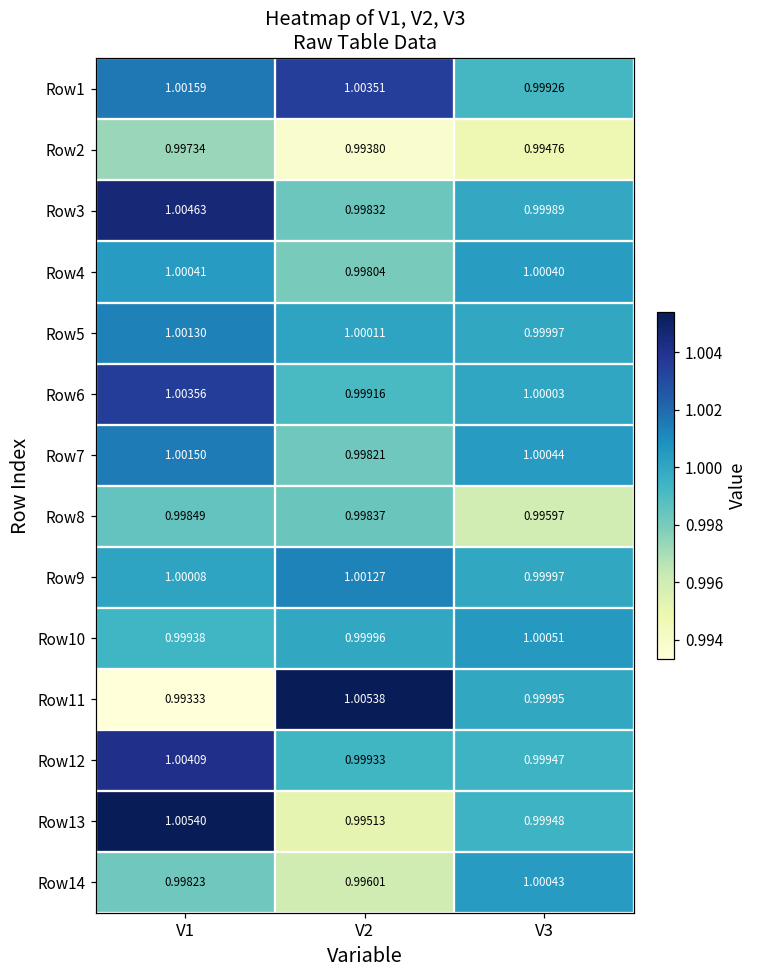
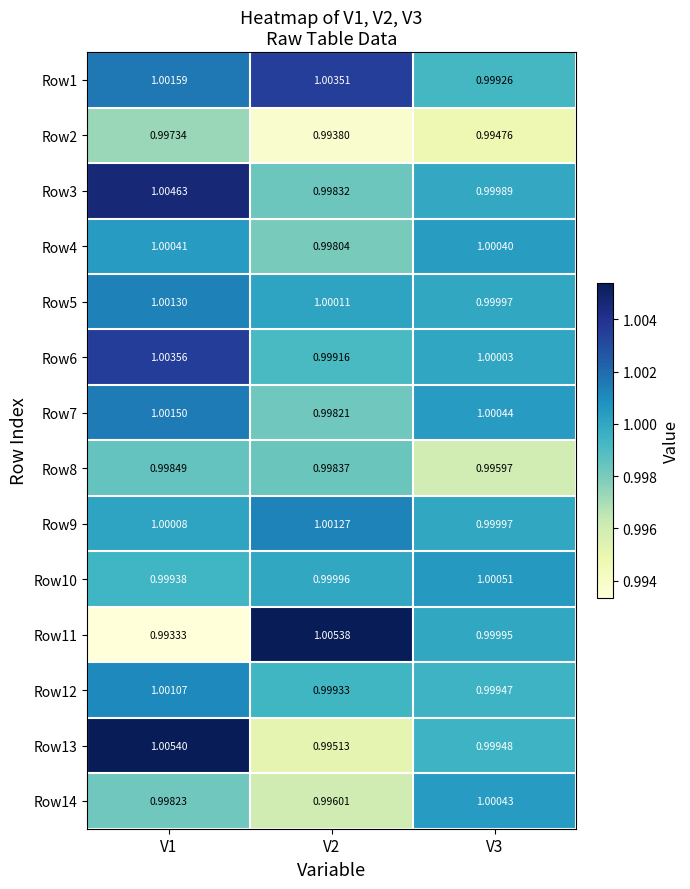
Row12, V1: 1.00409 -> 1.00107
